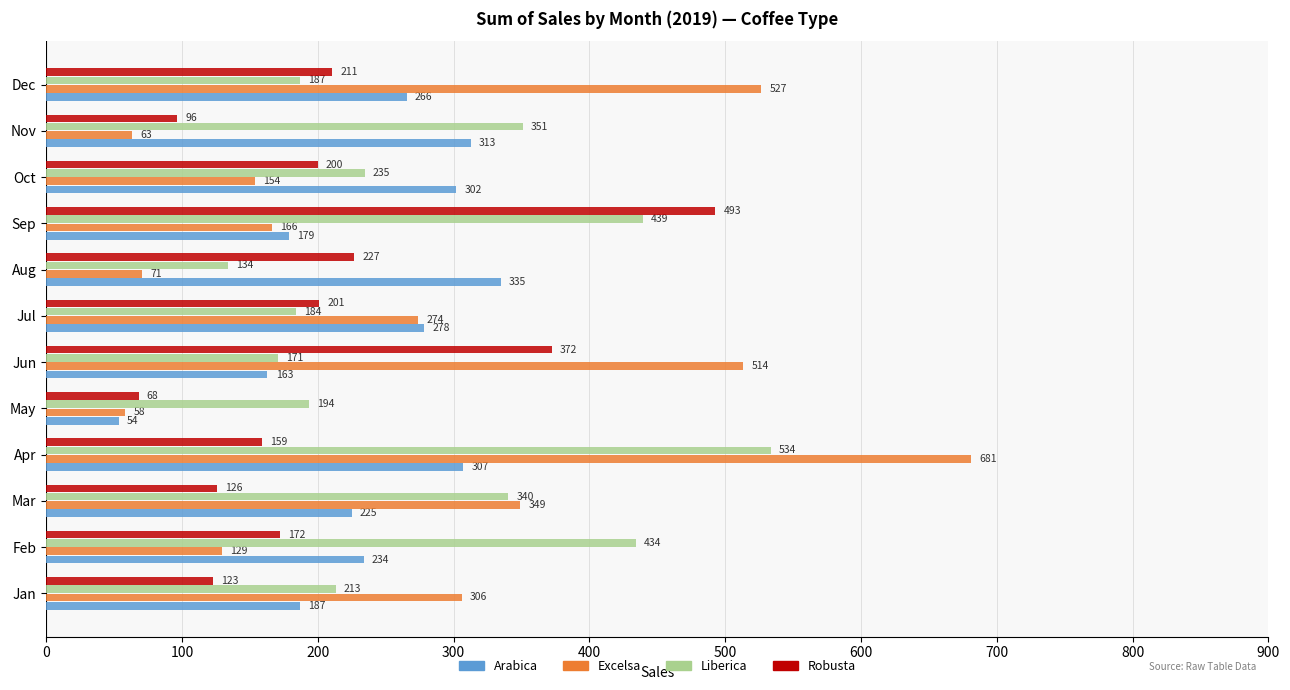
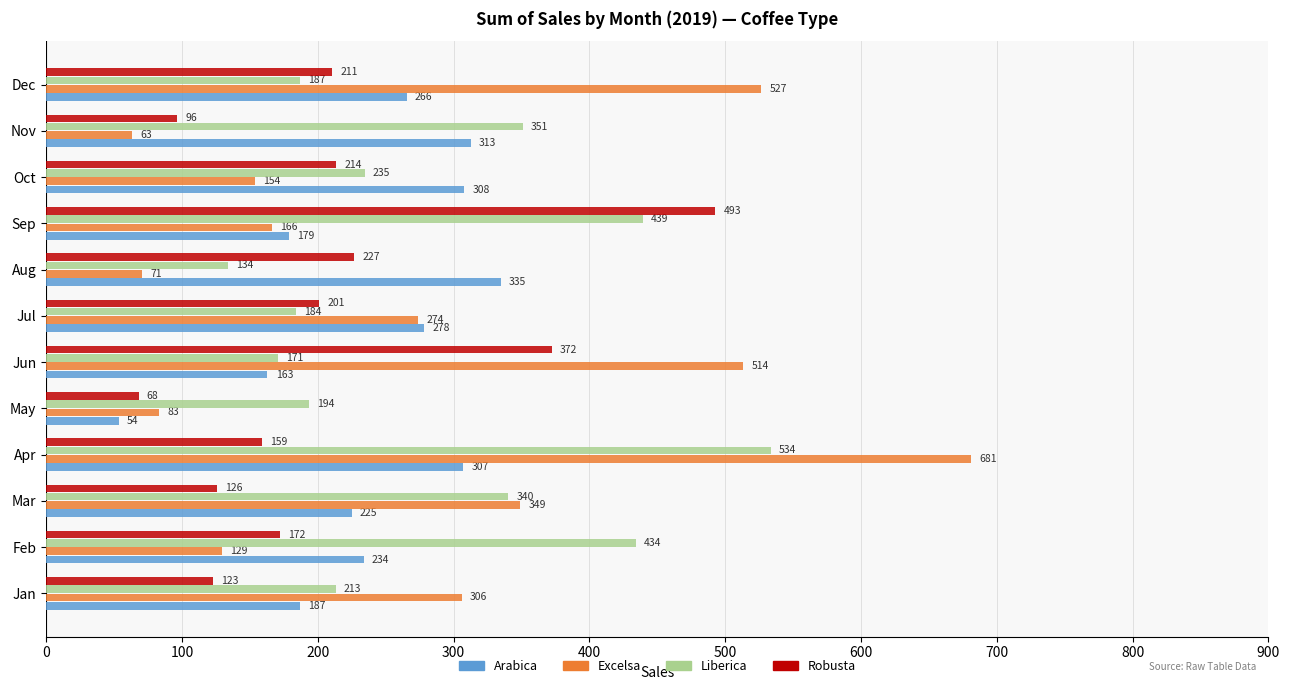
Robusta, Oct: 200 -> 214
Arabica, Oct: 302 -> 308
Excelsa, May: 58 -> 83
